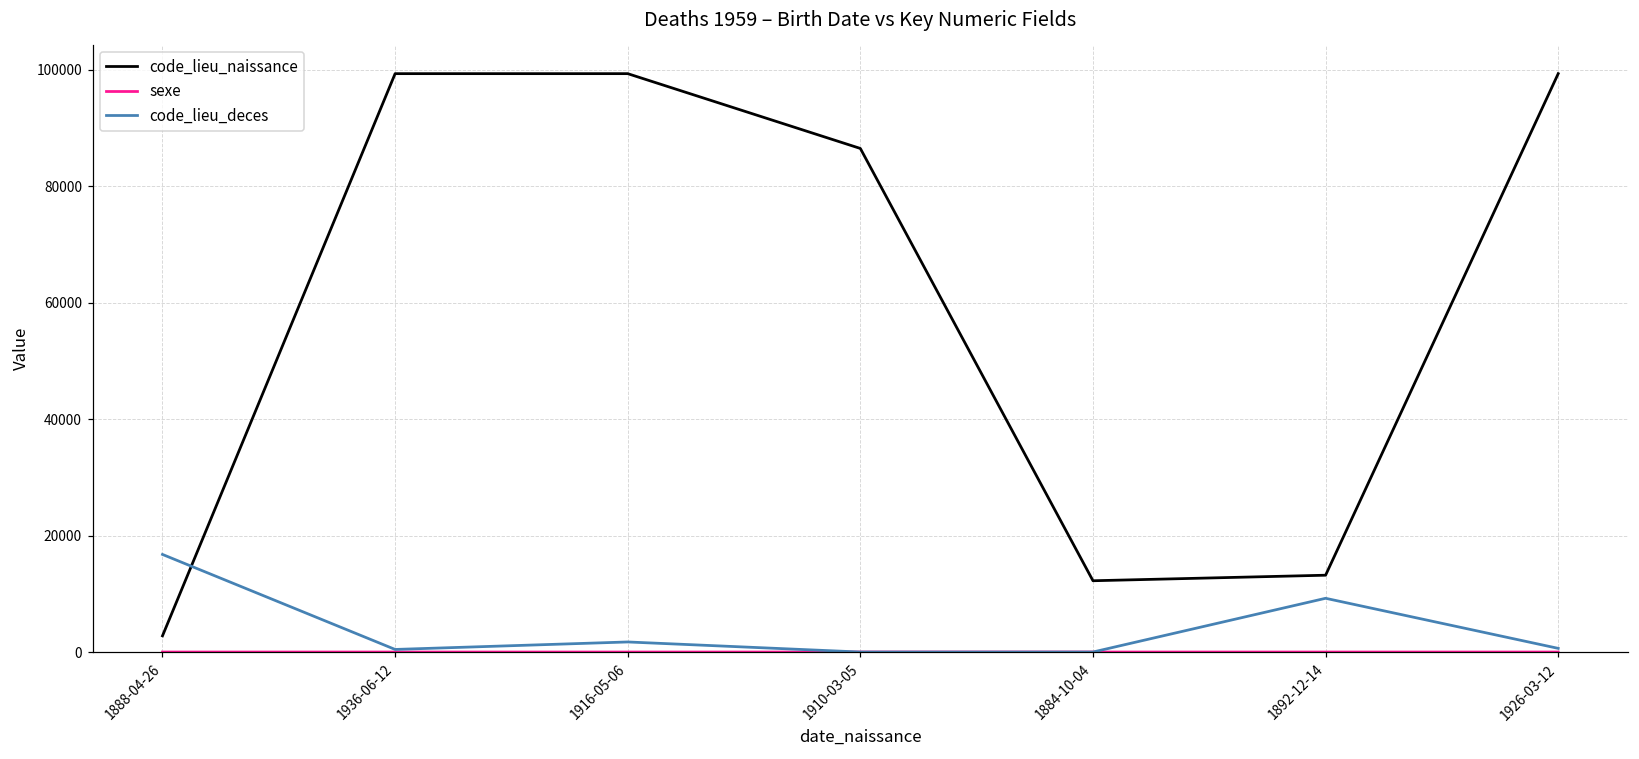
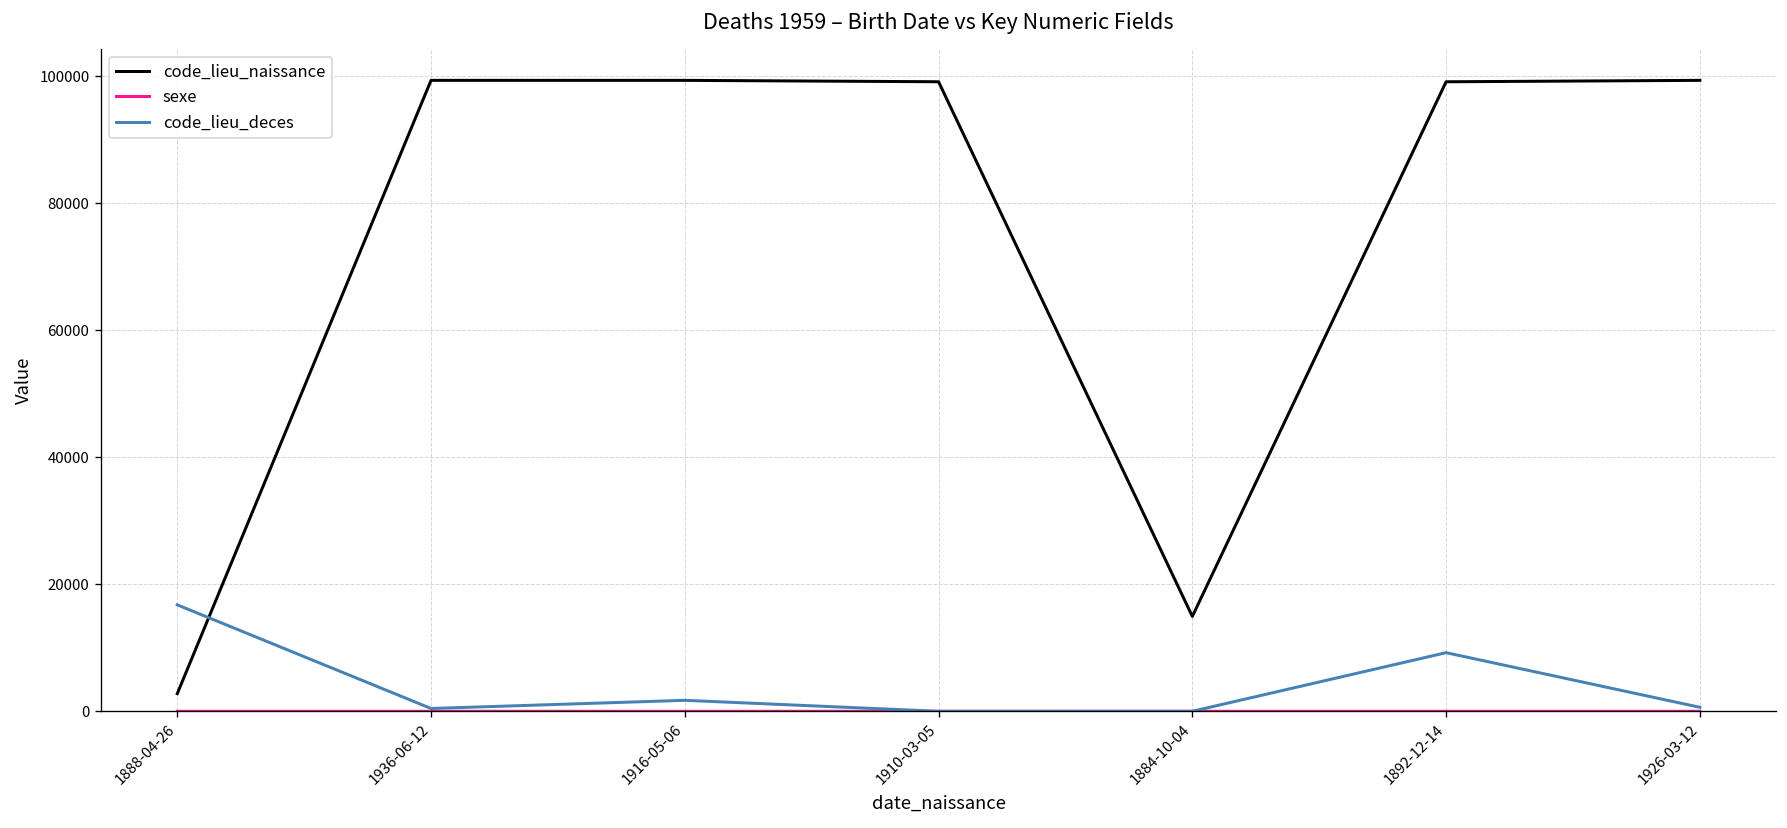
code_lieu_naissance, 1910-03-05: 87000 -> 99000
code_lieu_naissance, 1884-10-04: 12000 -> 15000
code_lieu_naissance, 1892-12-14: 13000 -> 99000
